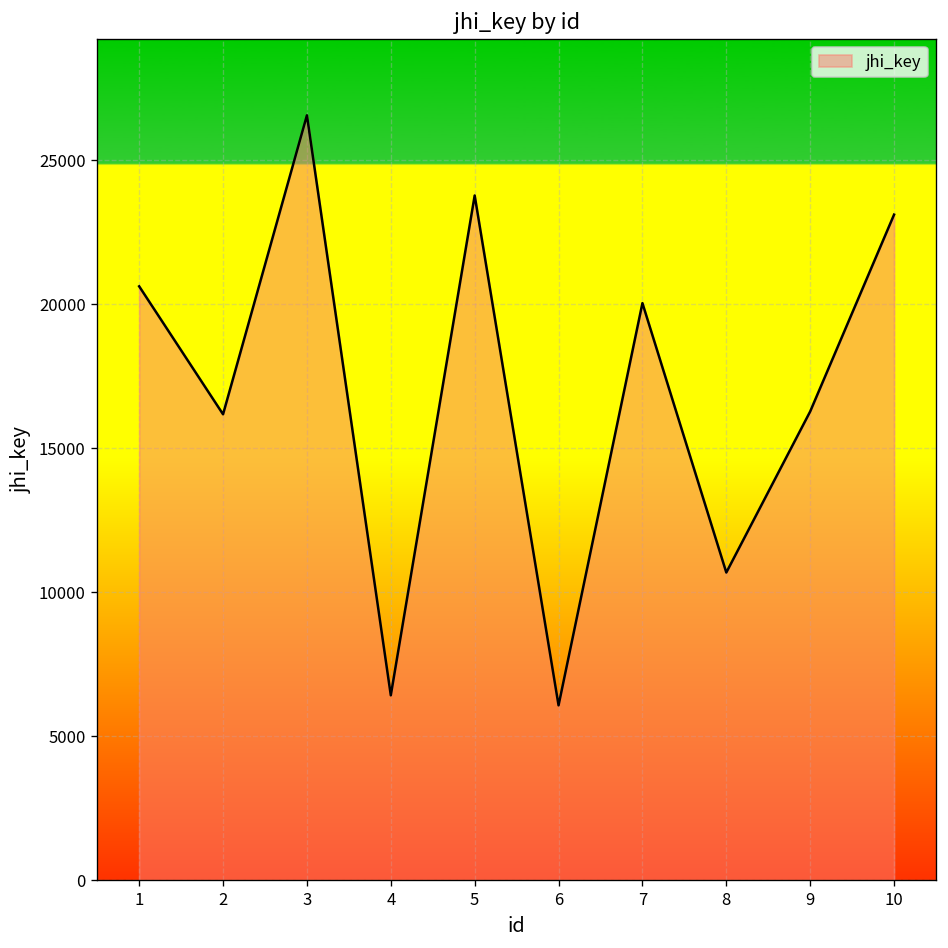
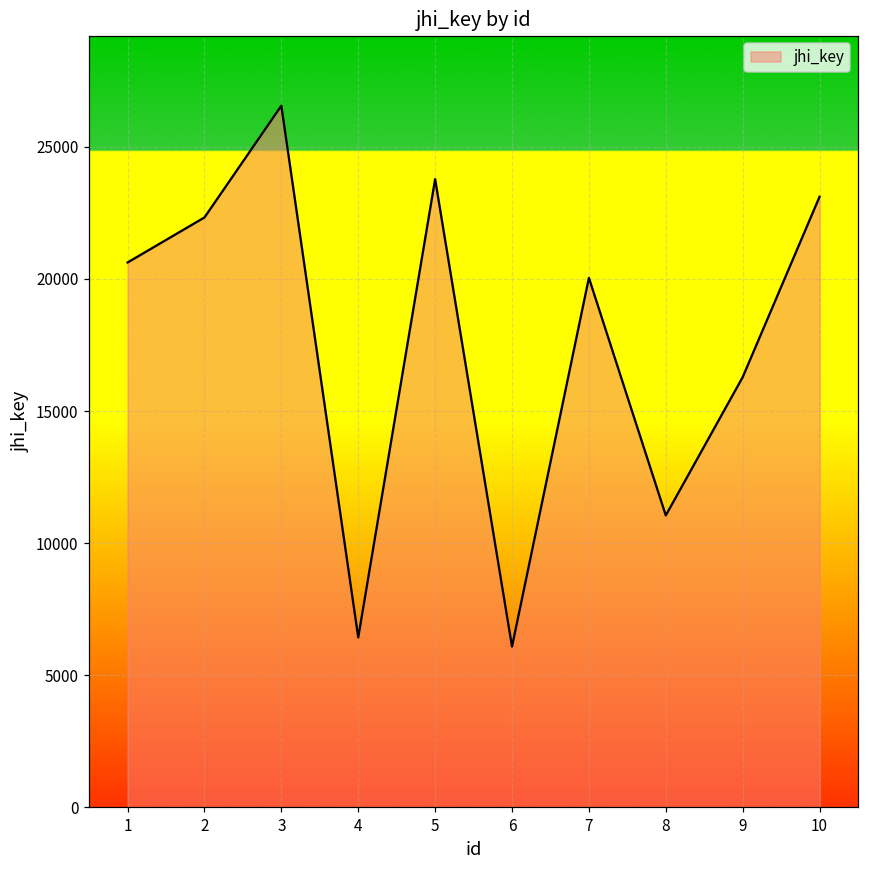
2: 16200 -> 22300
8: 10700 -> 11000
